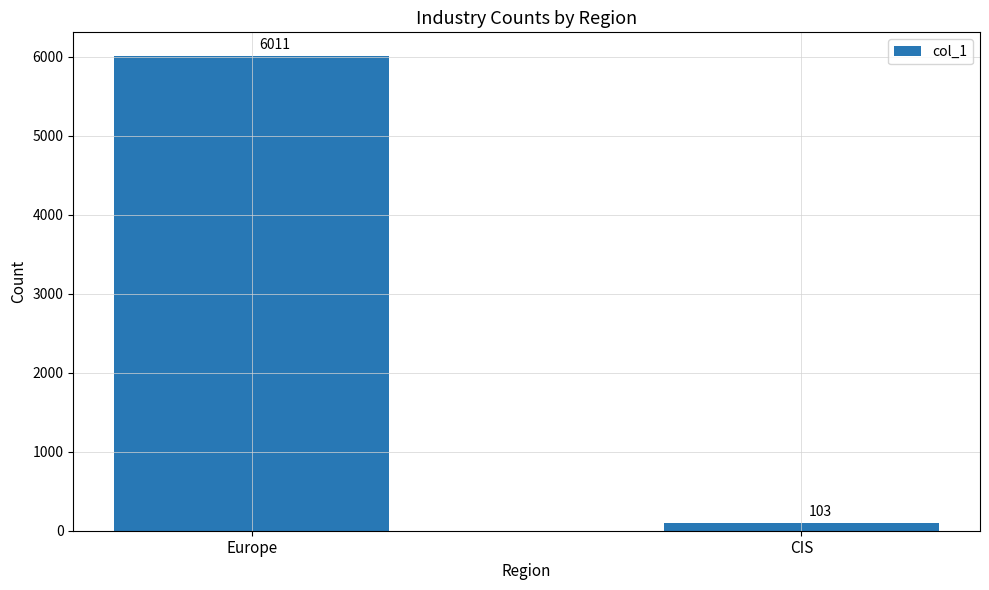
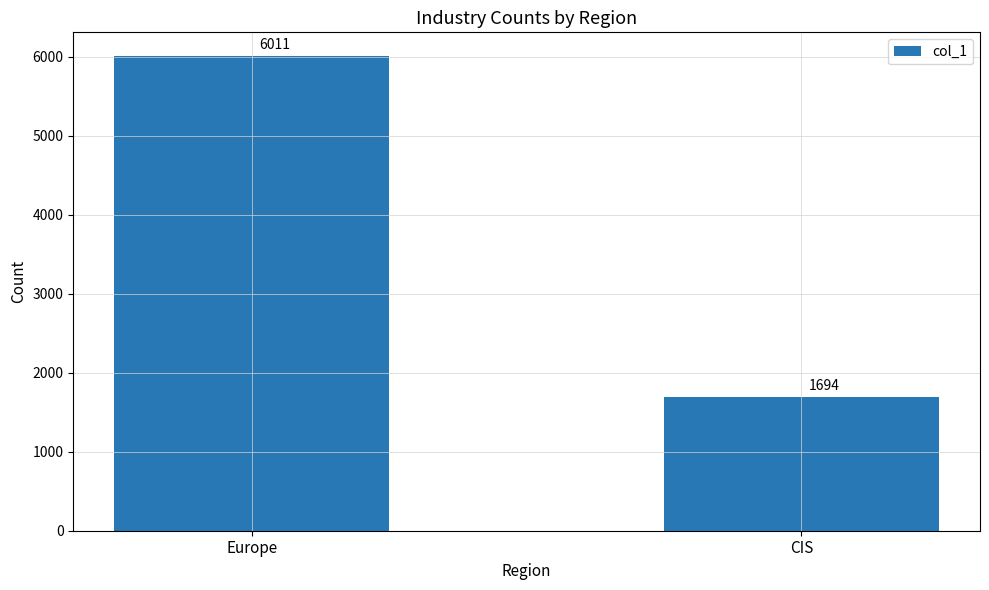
CIS: 103 -> 1694
